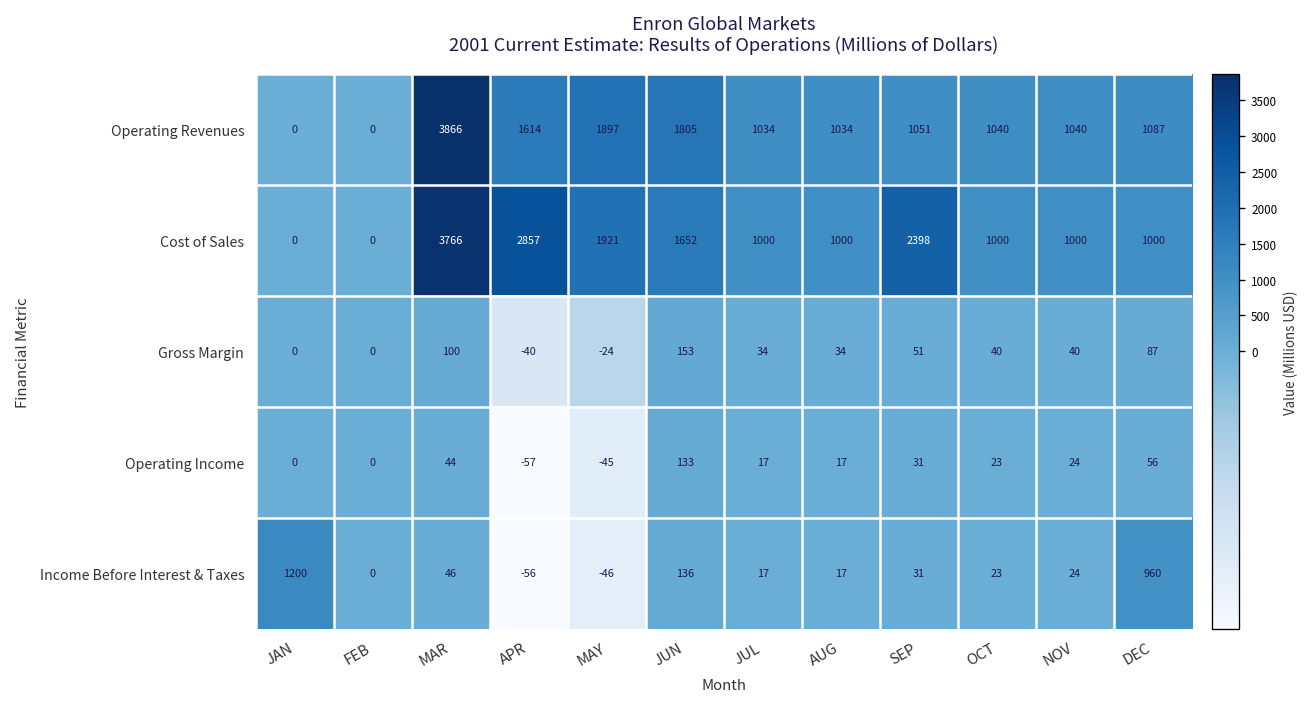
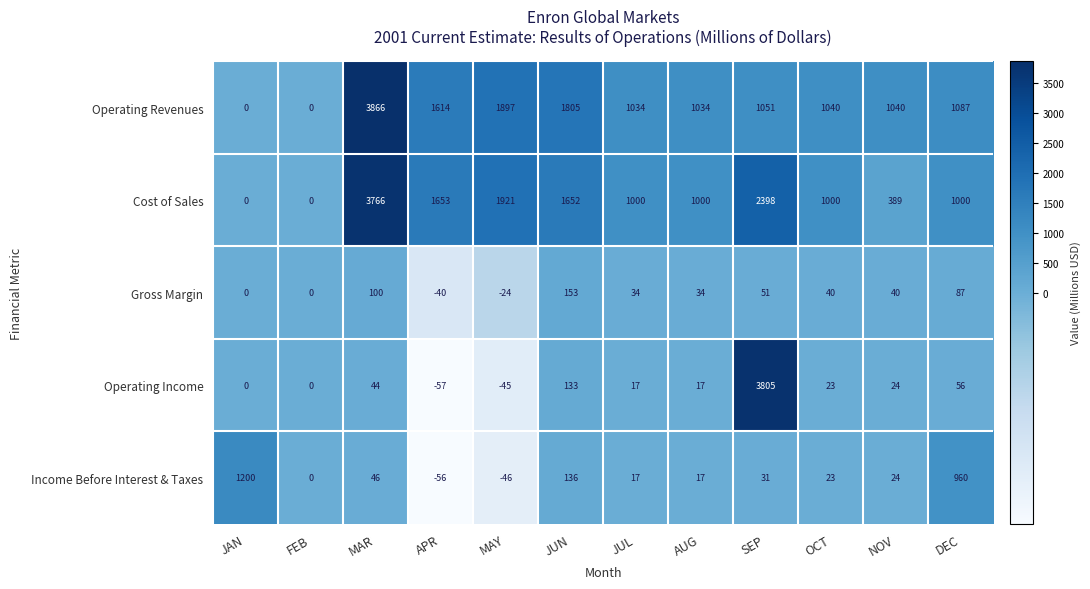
Cost of Sales, APR: 2857 -> 1653
Cost of Sales, NOV: 1000 -> 389
Operating Income, SEP: 31 -> 3805
